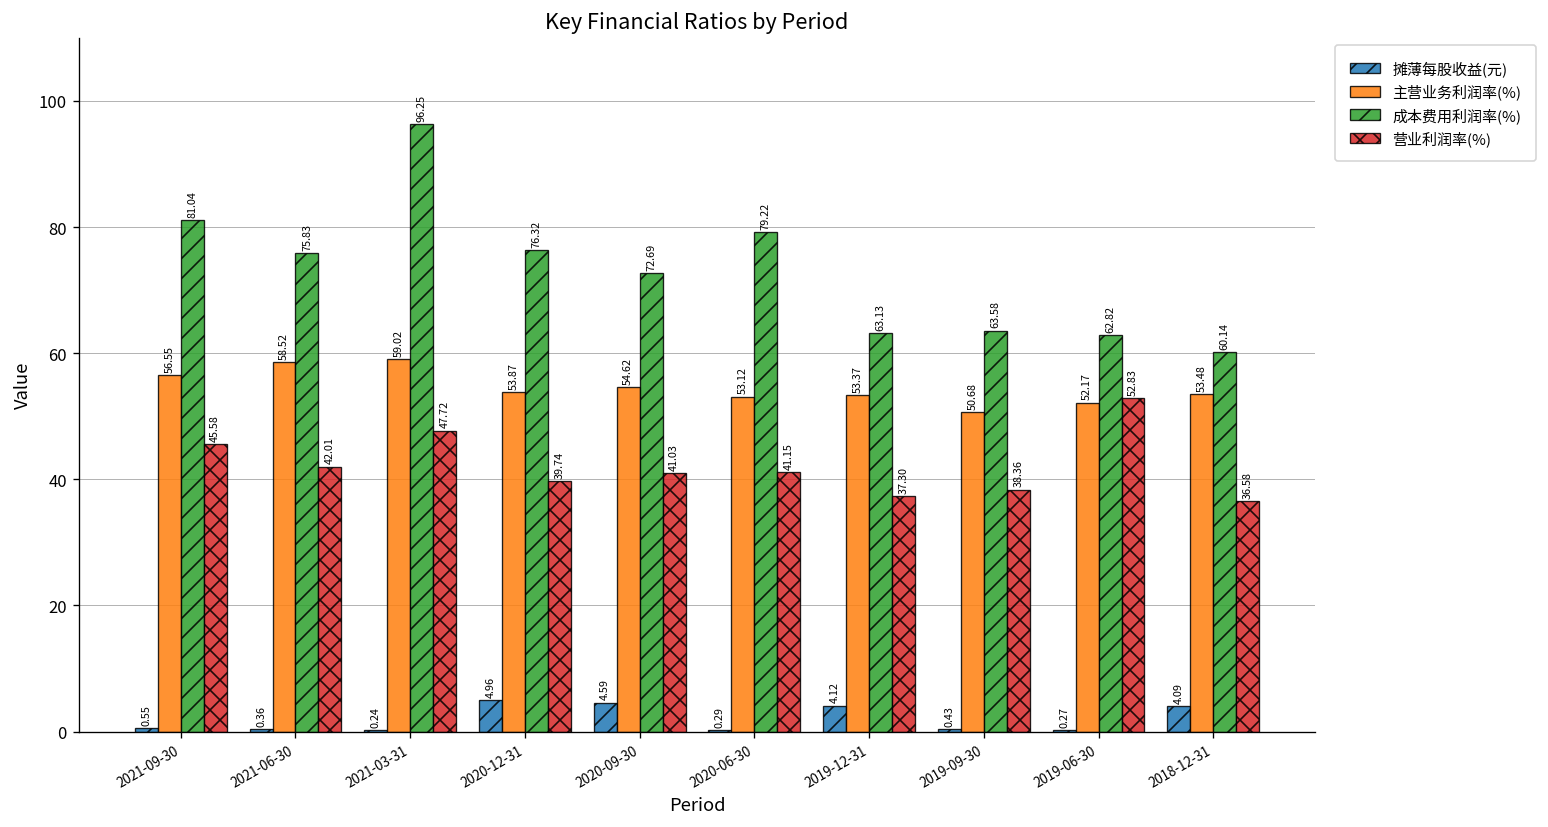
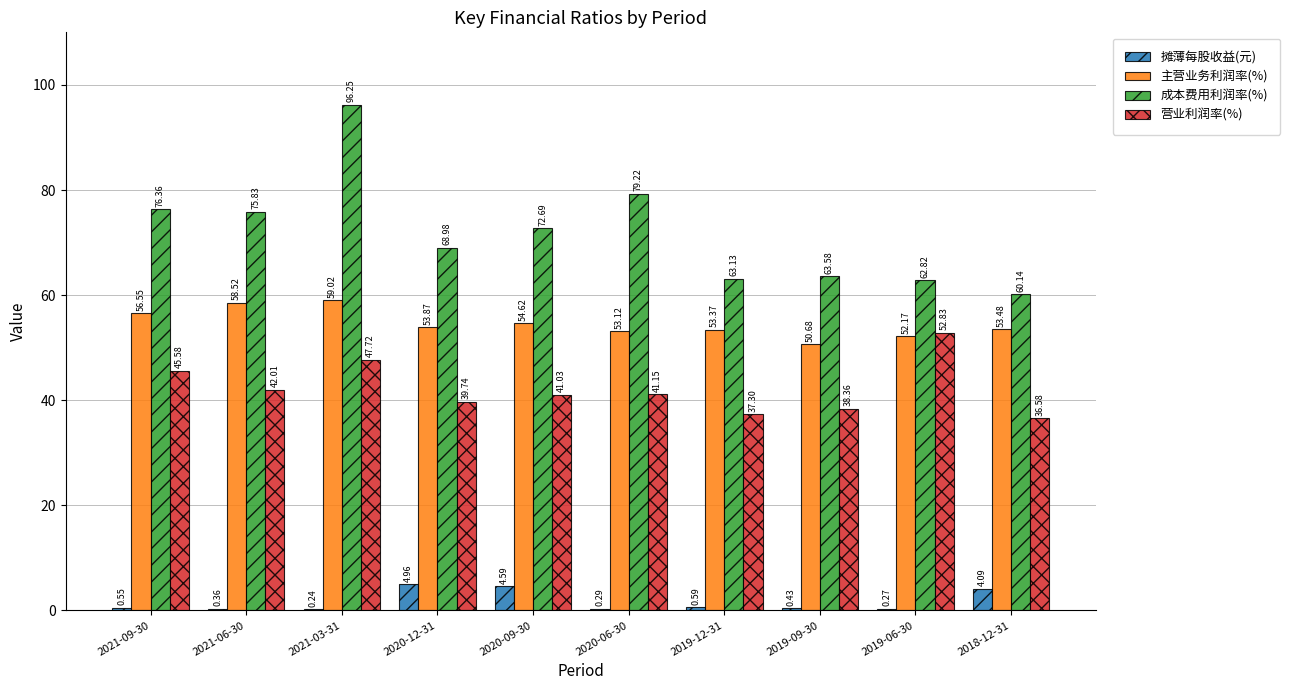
成本费用利润率(%), 2021-09-30: 81.04 -> 76.36
成本费用利润率(%), 2020-12-31: 76.32 -> 68.98
摊薄每股收益(元), 2019-12-31: 4.12 -> 0.59
